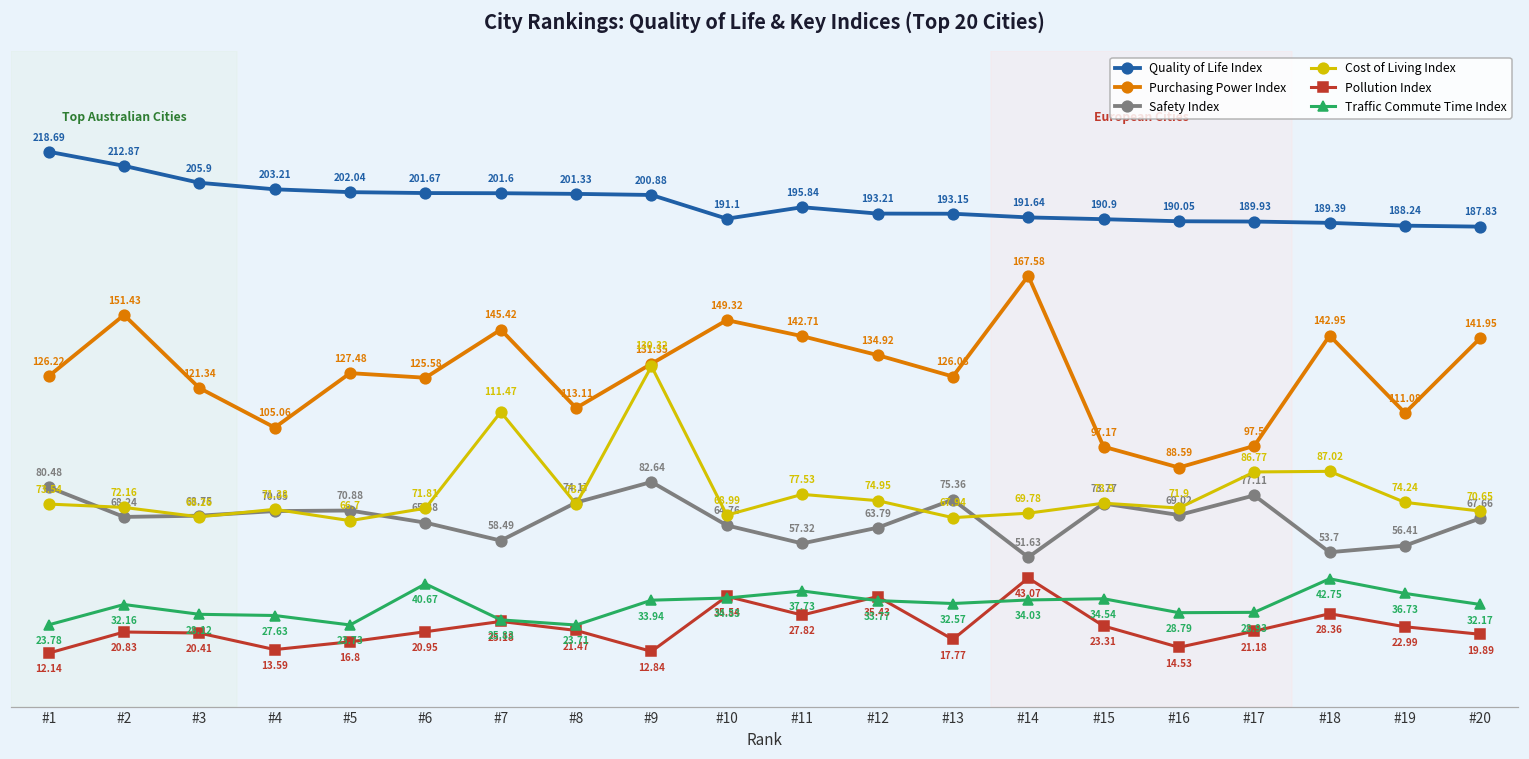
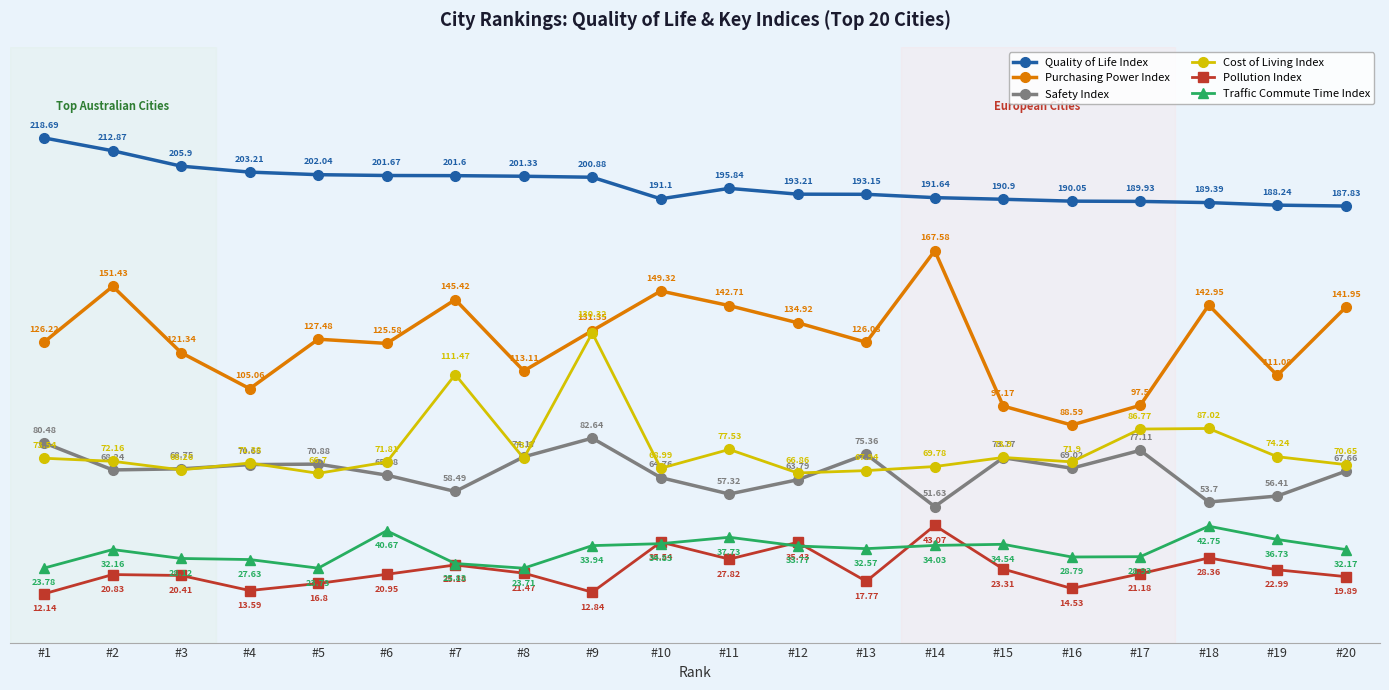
Cost of Living Index, #12: 74.95 -> 66.86
